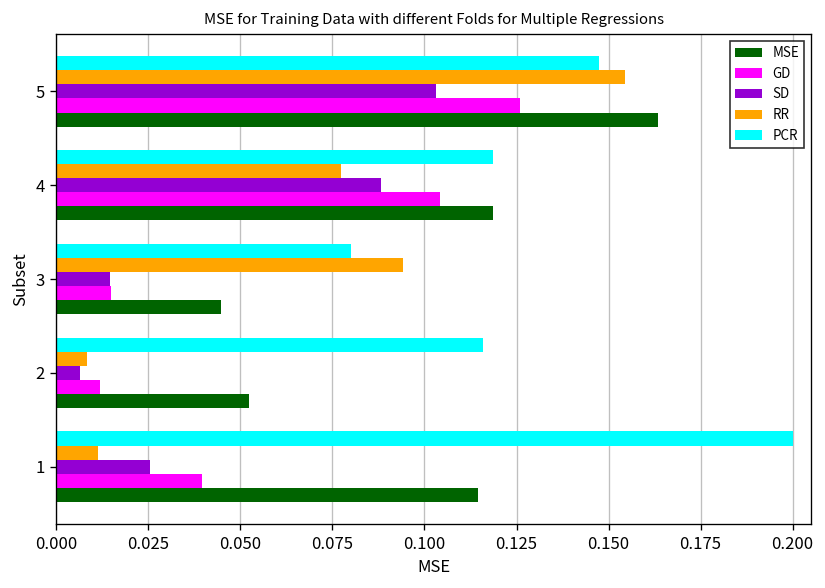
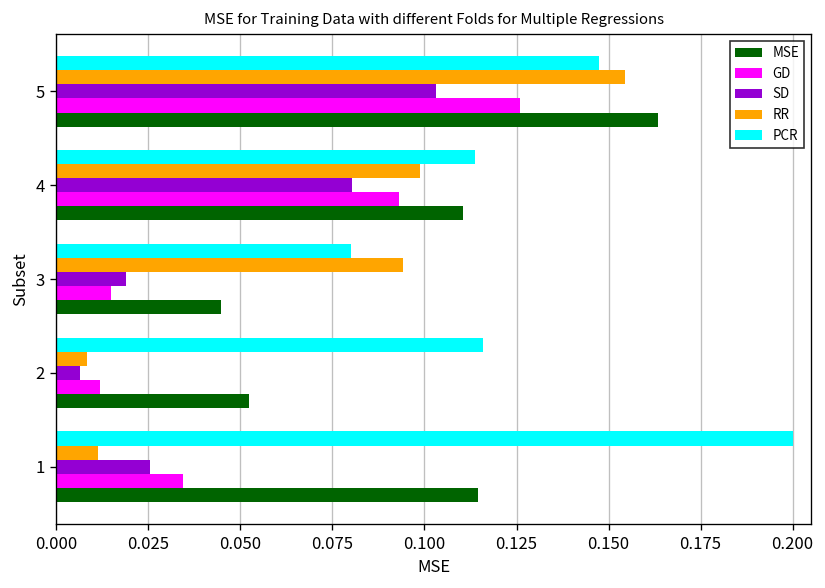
PCR, 4: 0.119 -> 0.114
RR, 4: 0.077 -> 0.099
SD, 4: 0.088 -> 0.080
GD, 4: 0.104 -> 0.093
MSE, 4: 0.119 -> 0.110
SD, 3: 0.014 -> 0.019
GD, 1: 0.040 -> 0.034
